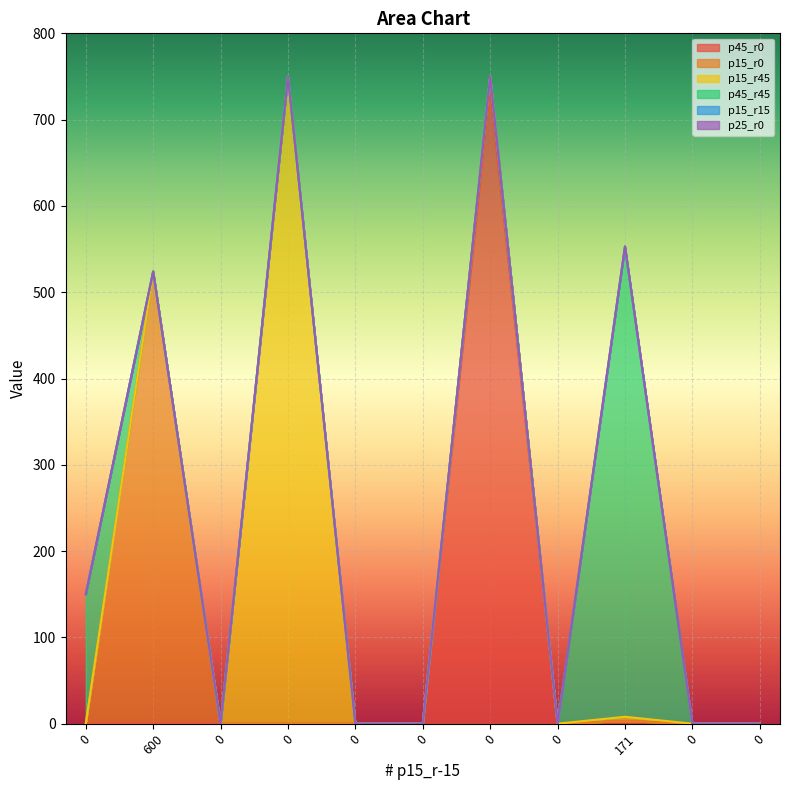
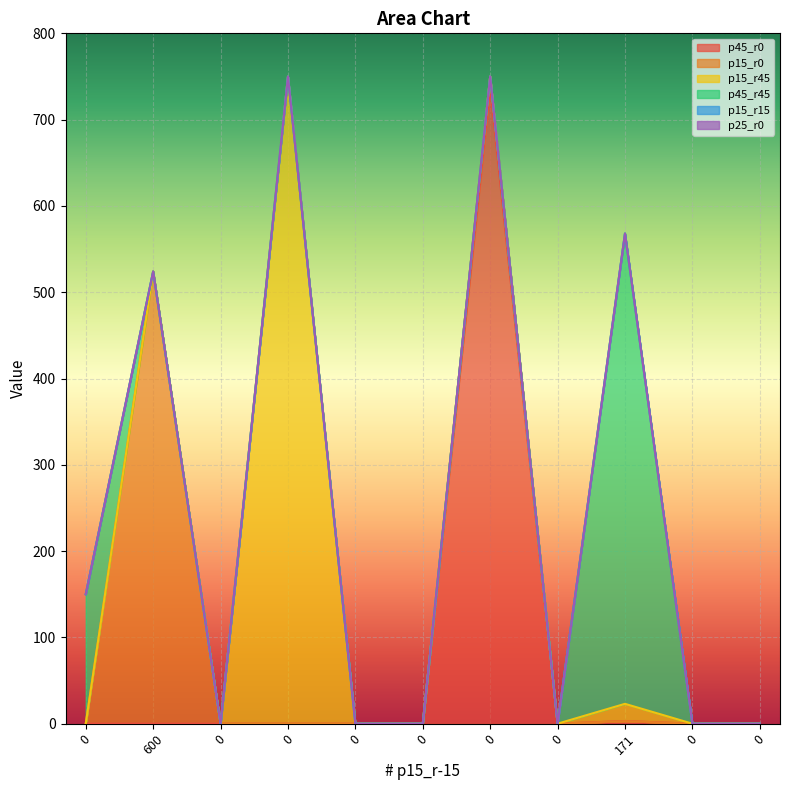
p15_r45, 171: 10 -> 20
